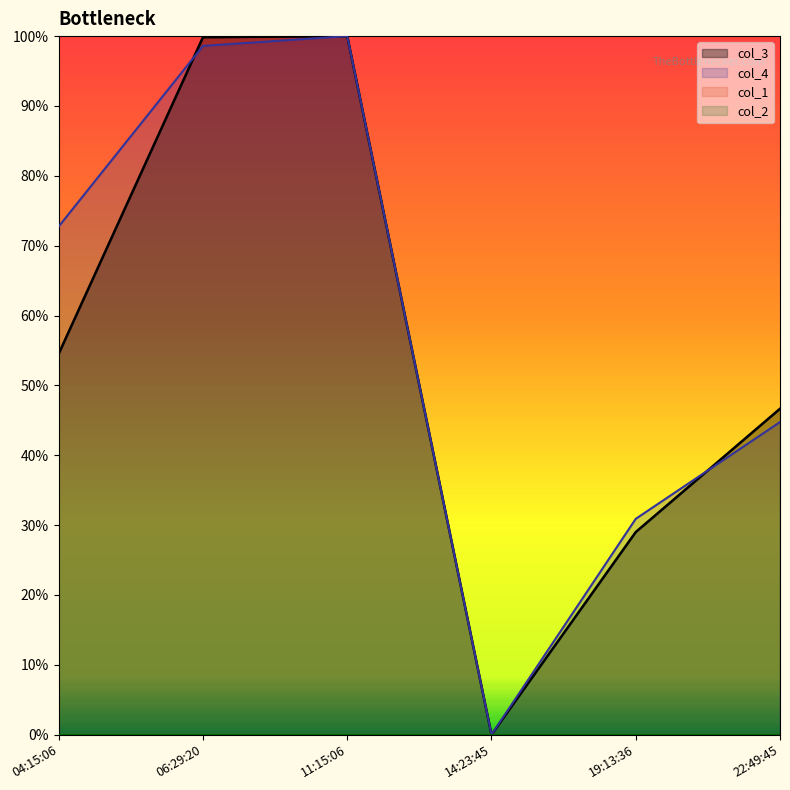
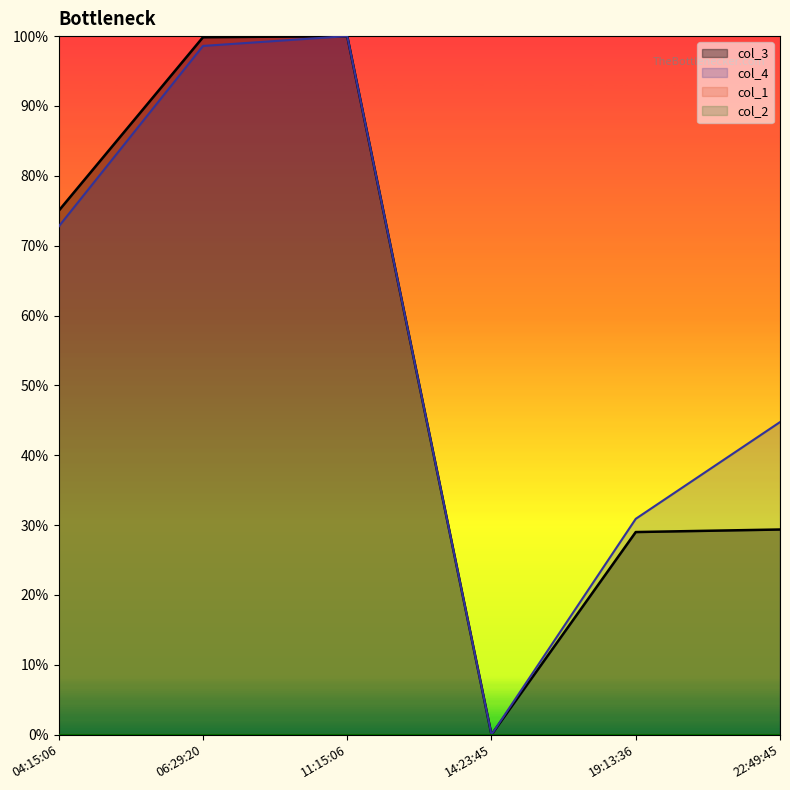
col_3, 04:15:06: 55% -> 75%
col_3, 22:49:45: 47% -> 29%
